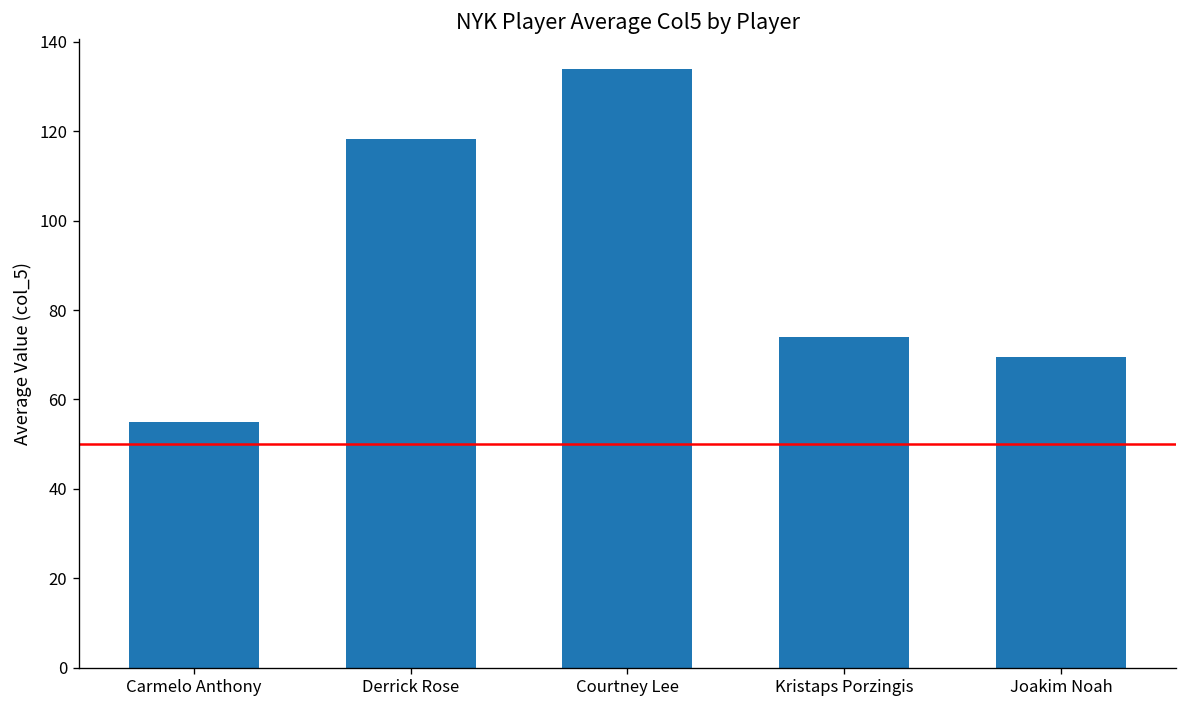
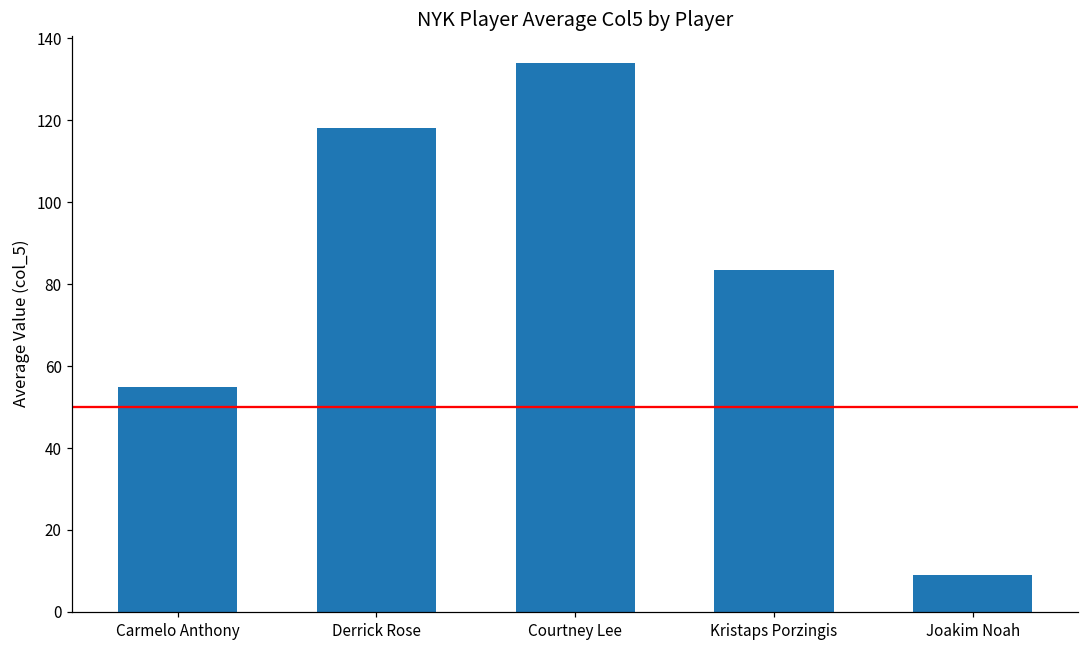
Kristaps Porzingis: 74 -> 84
Joakim Noah: 70 -> 9
